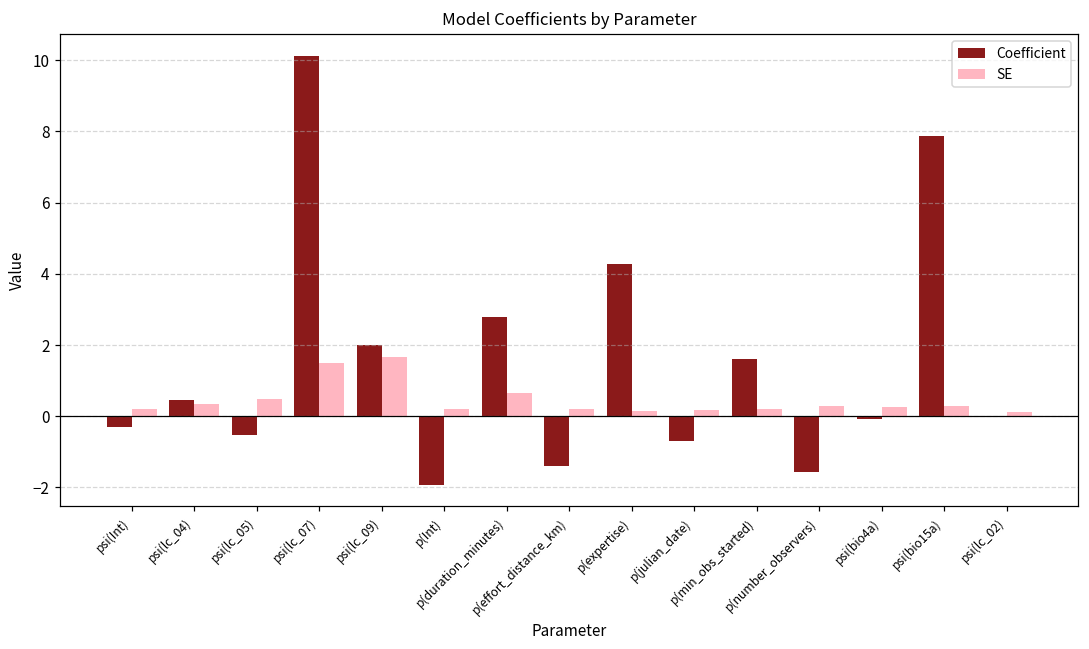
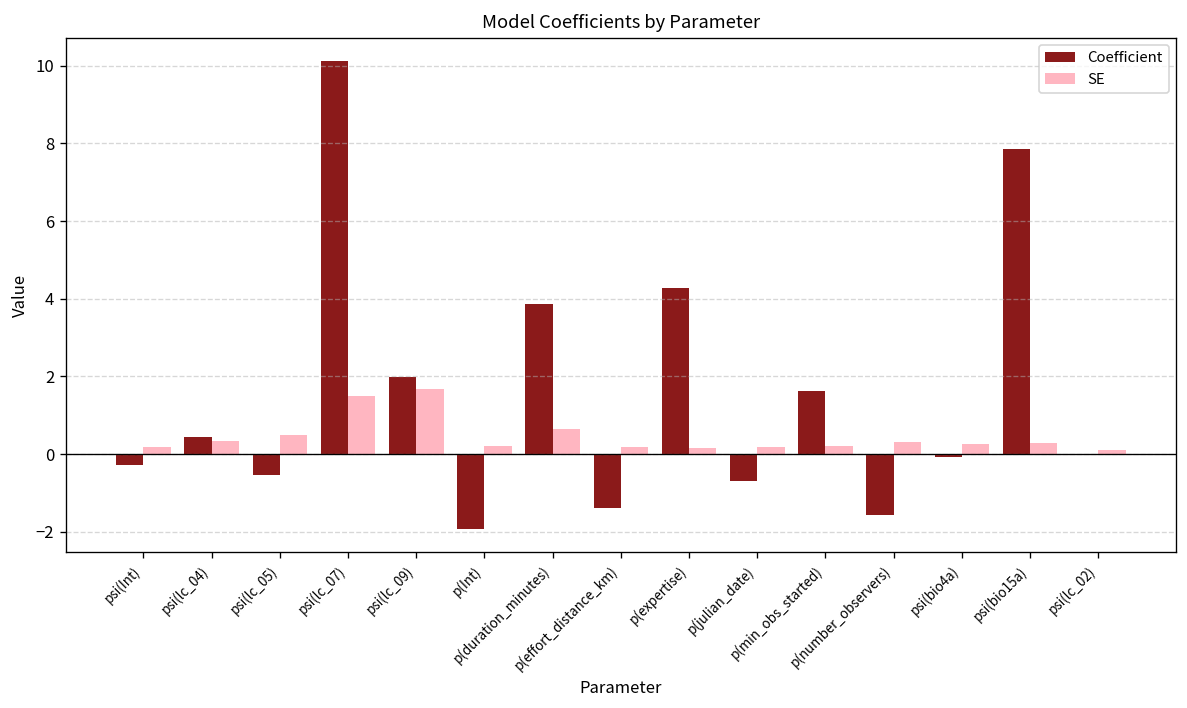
Coefficient, p(duration_minutes): 2.8 -> 3.9
